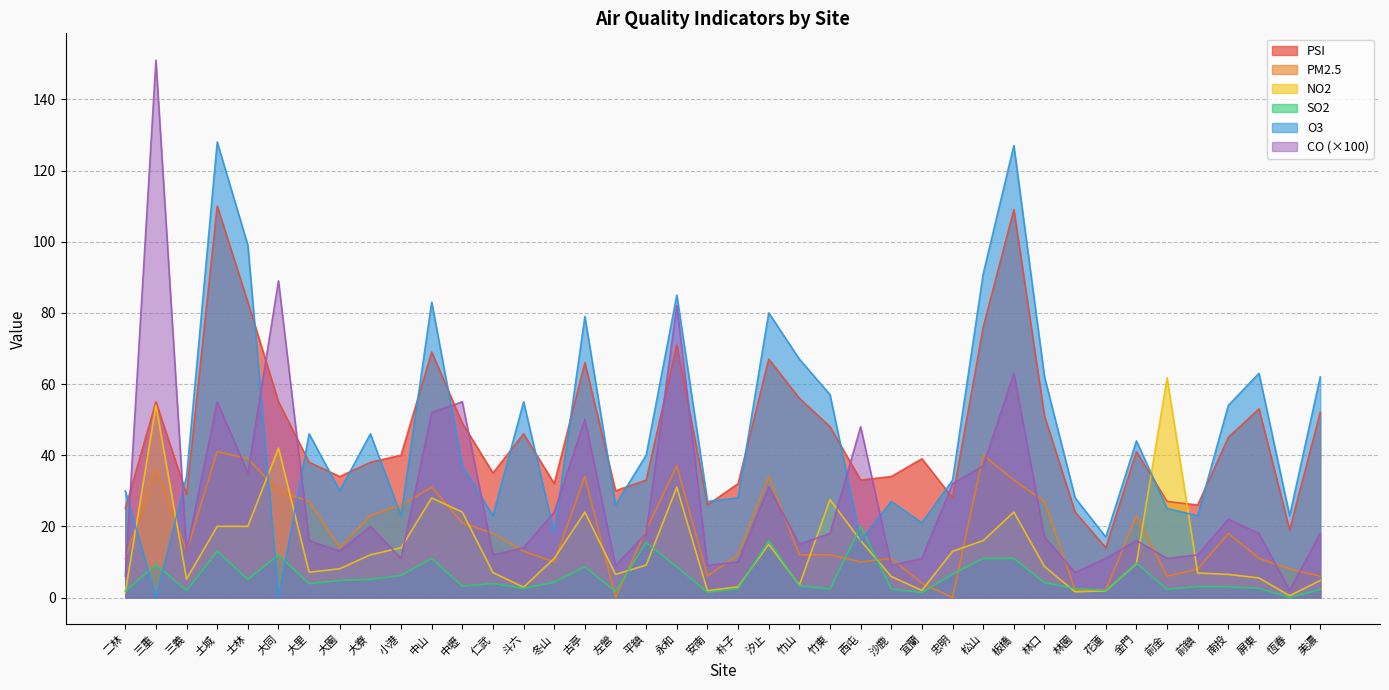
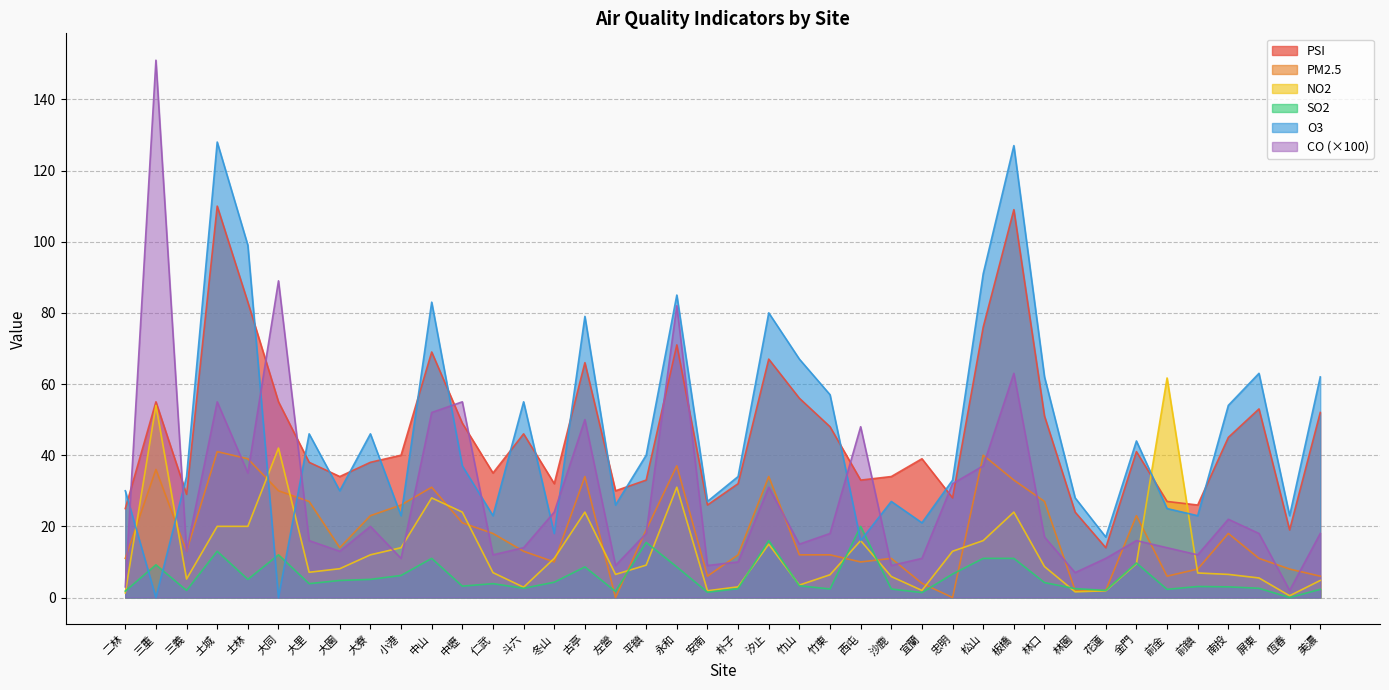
CO (×100), 二林: 6 -> 3
O3, 朴子: 28 -> 34
NO2, 竹東: 28 -> 6
CO (×100), 前金: 11 -> 14
